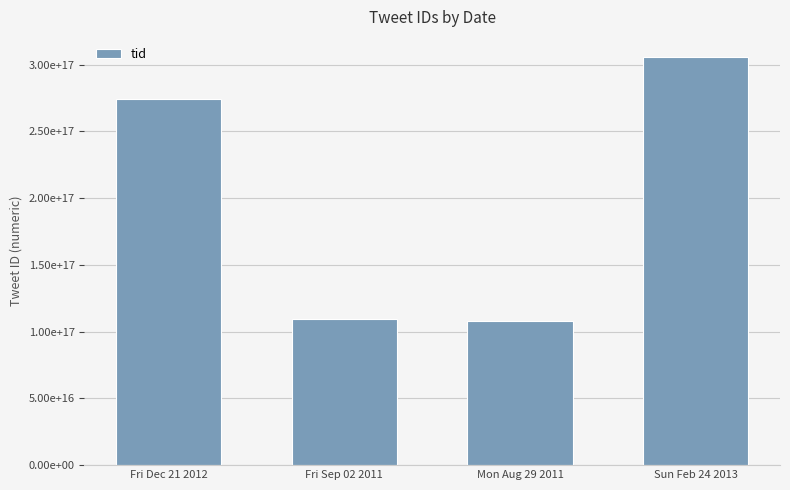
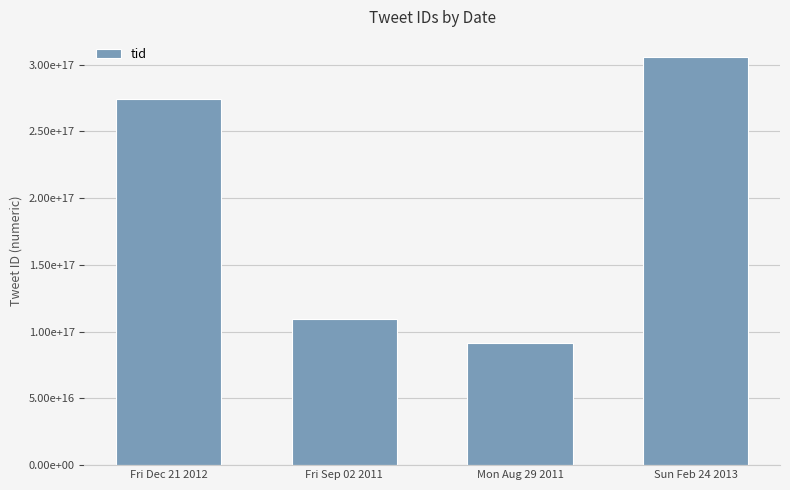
Mon Aug 29 2011: 108000000000000000 -> 92000000000000000
